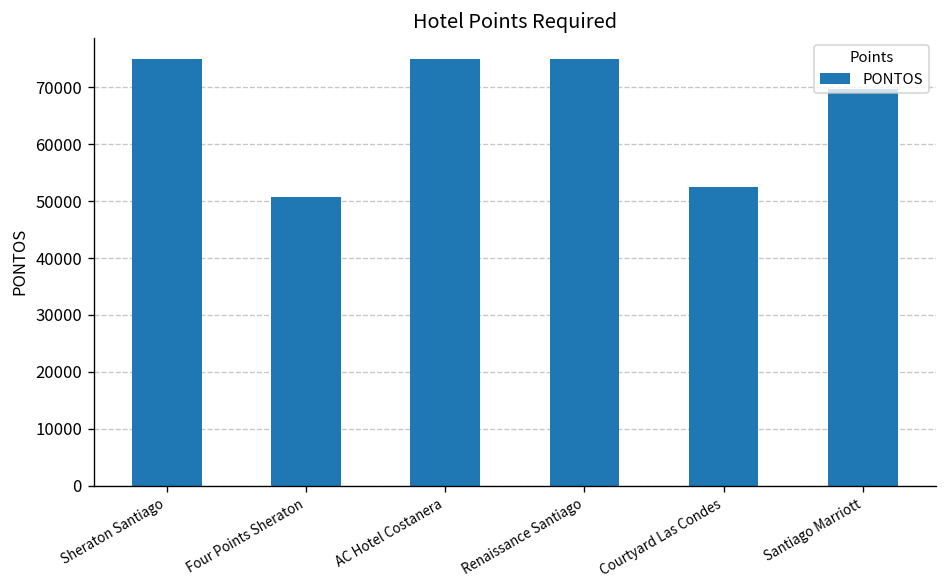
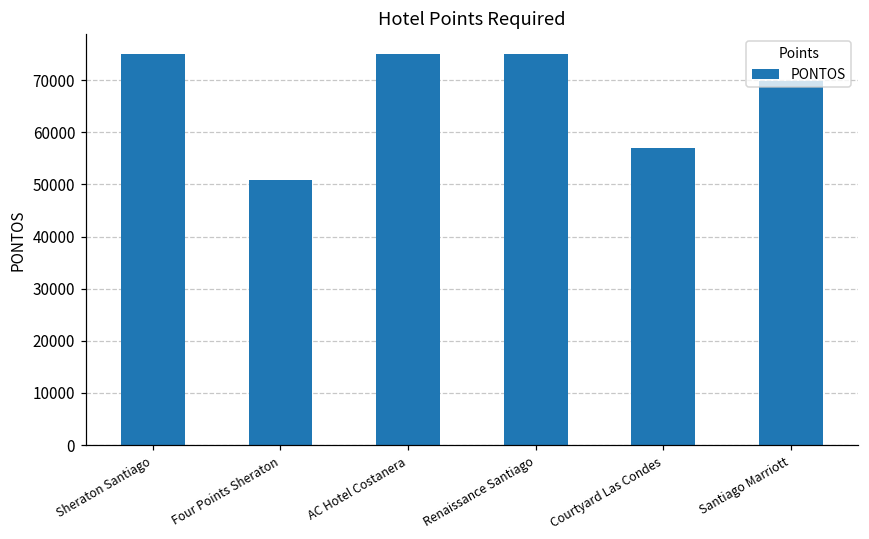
Courtyard Las Condes: 53000 -> 57000
